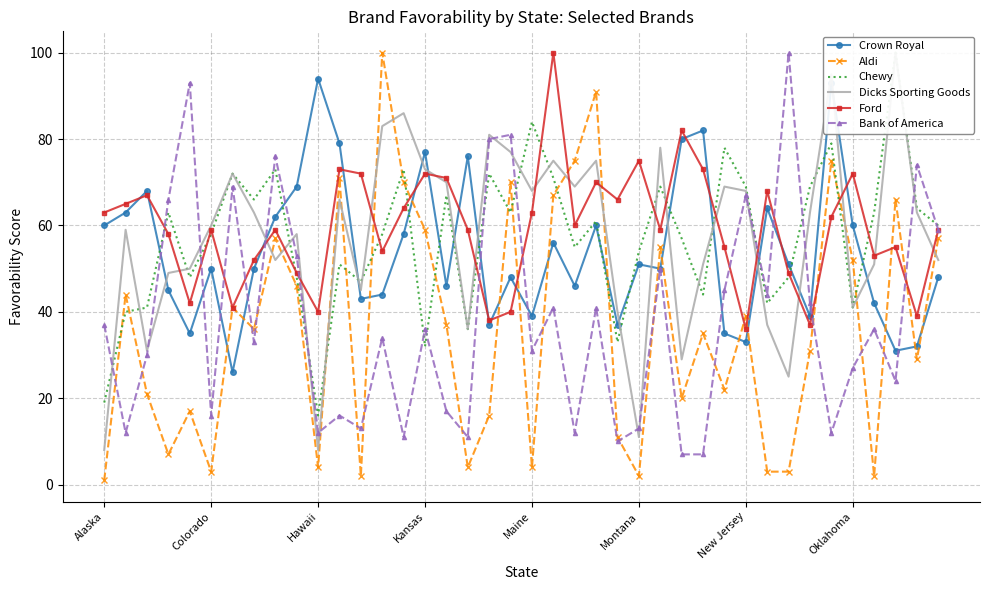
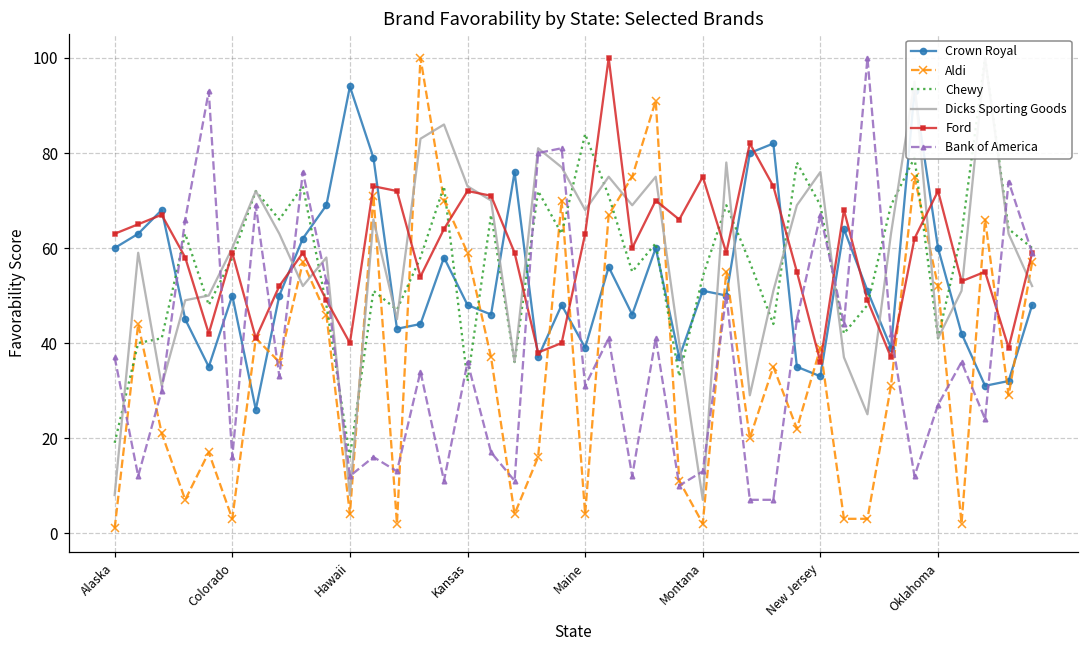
Crown Royal, Kansas: 77 -> 48
Dicks Sporting Goods, Montana: 11 -> 7
Dicks Sporting Goods, New Jersey: 68 -> 76
